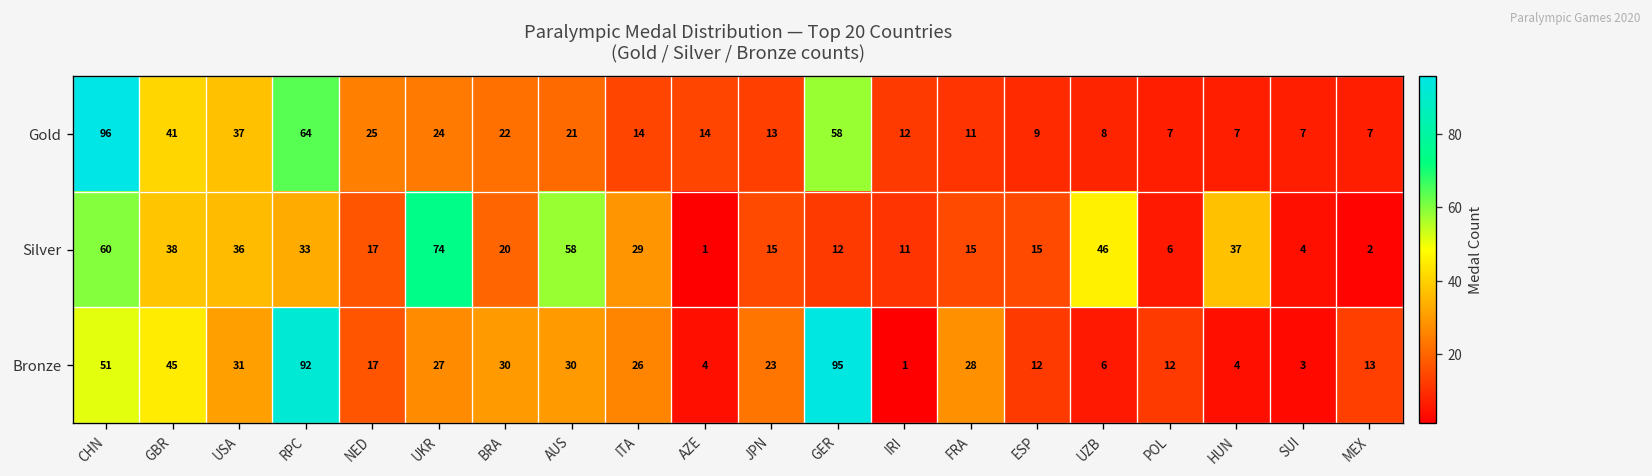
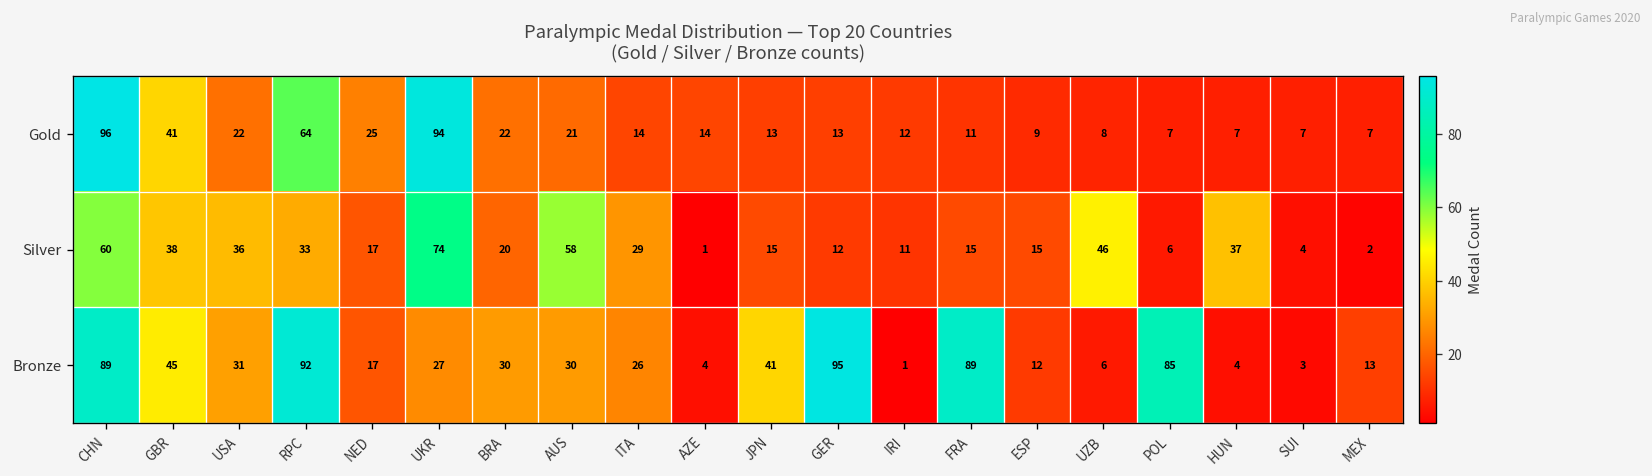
Gold, USA: 37 -> 22
Gold, UKR: 24 -> 94
Gold, GER: 58 -> 13
Bronze, CHN: 51 -> 89
Bronze, JPN: 23 -> 41
Bronze, FRA: 28 -> 89
Bronze, POL: 12 -> 85
